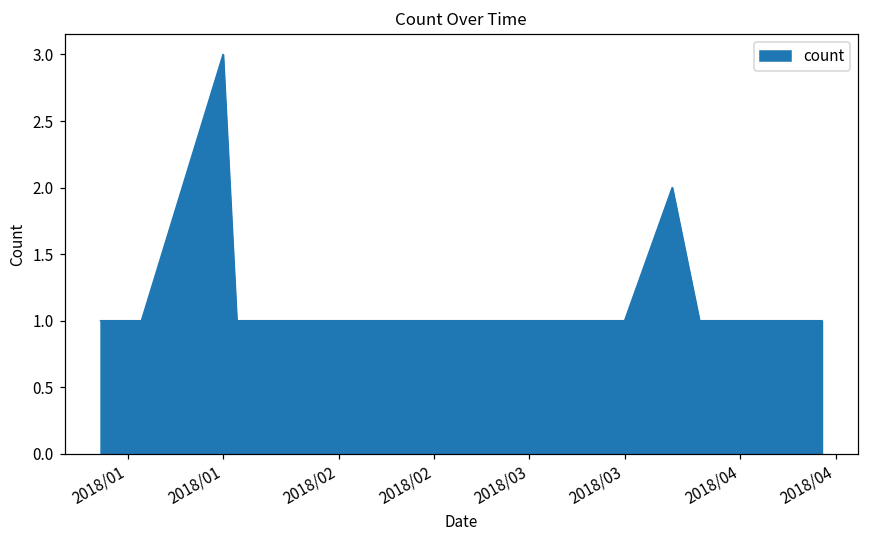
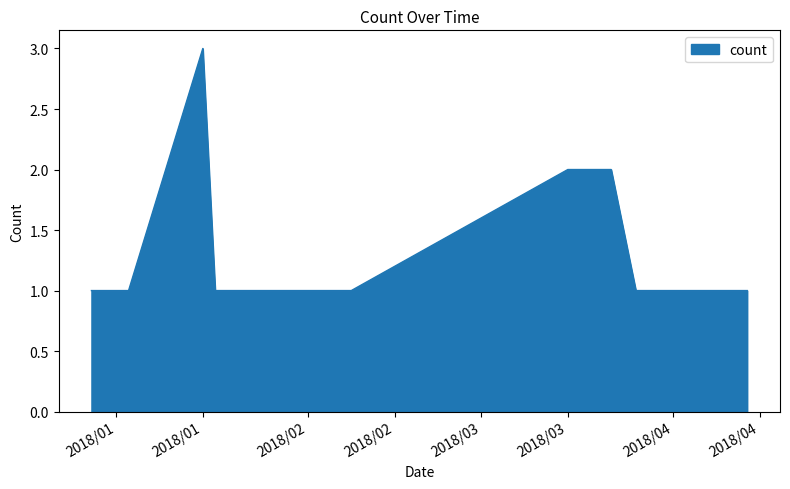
2018/03: 1 -> 2
